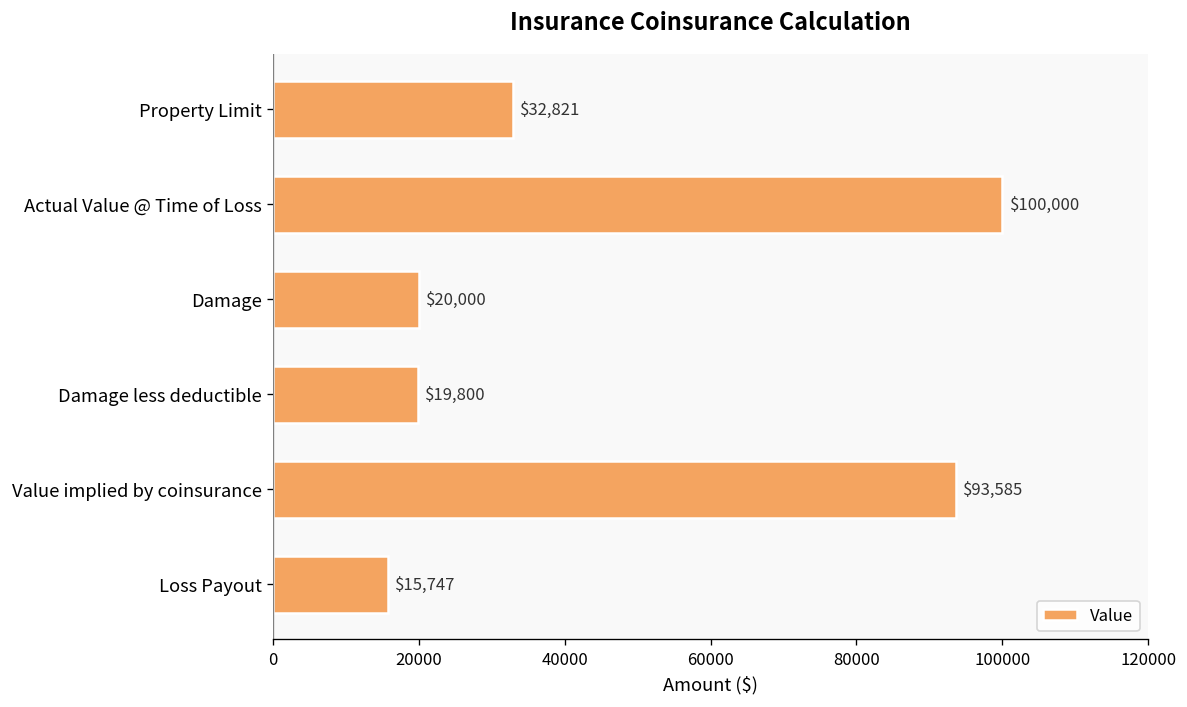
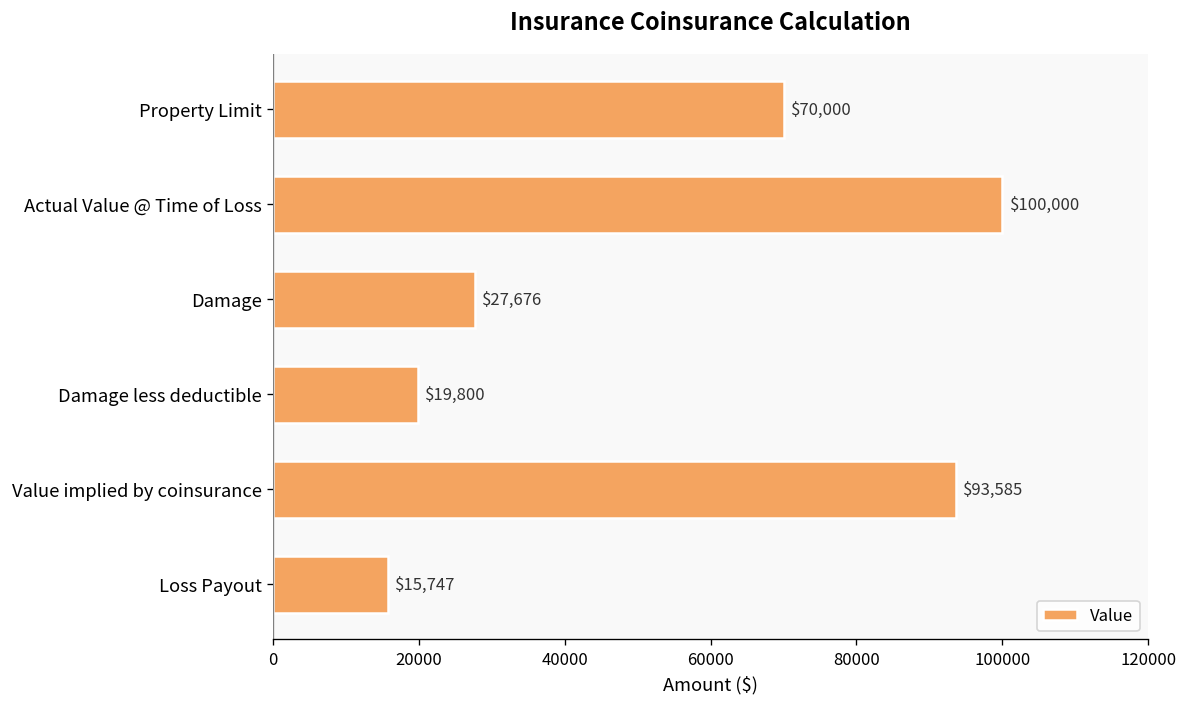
Property Limit: $32,821 -> $70,000
Damage: $20,000 -> $27,676
